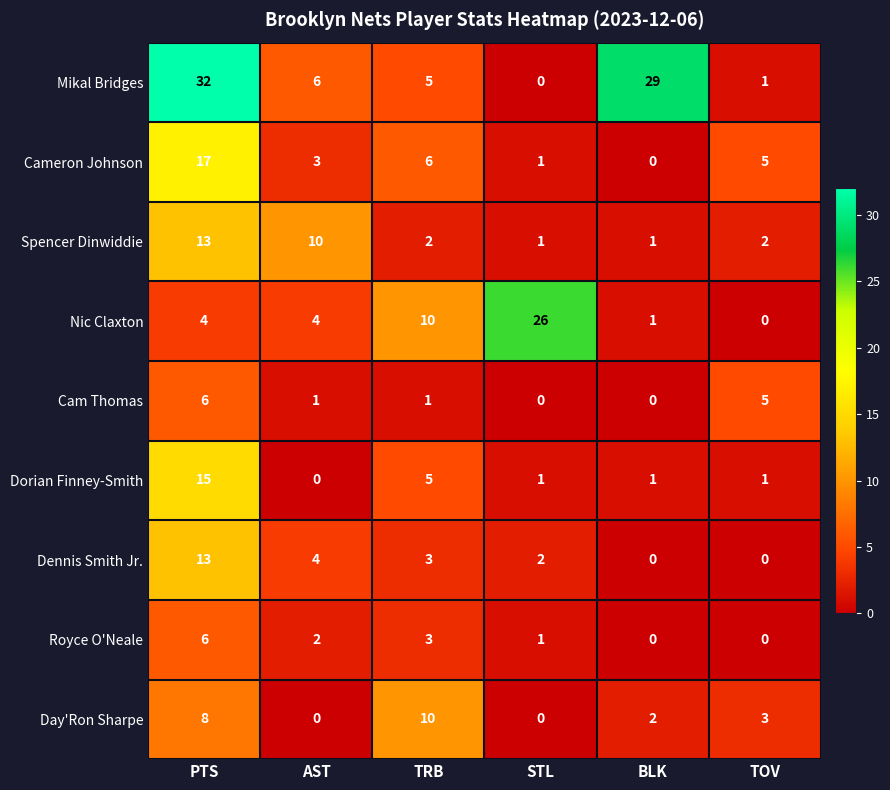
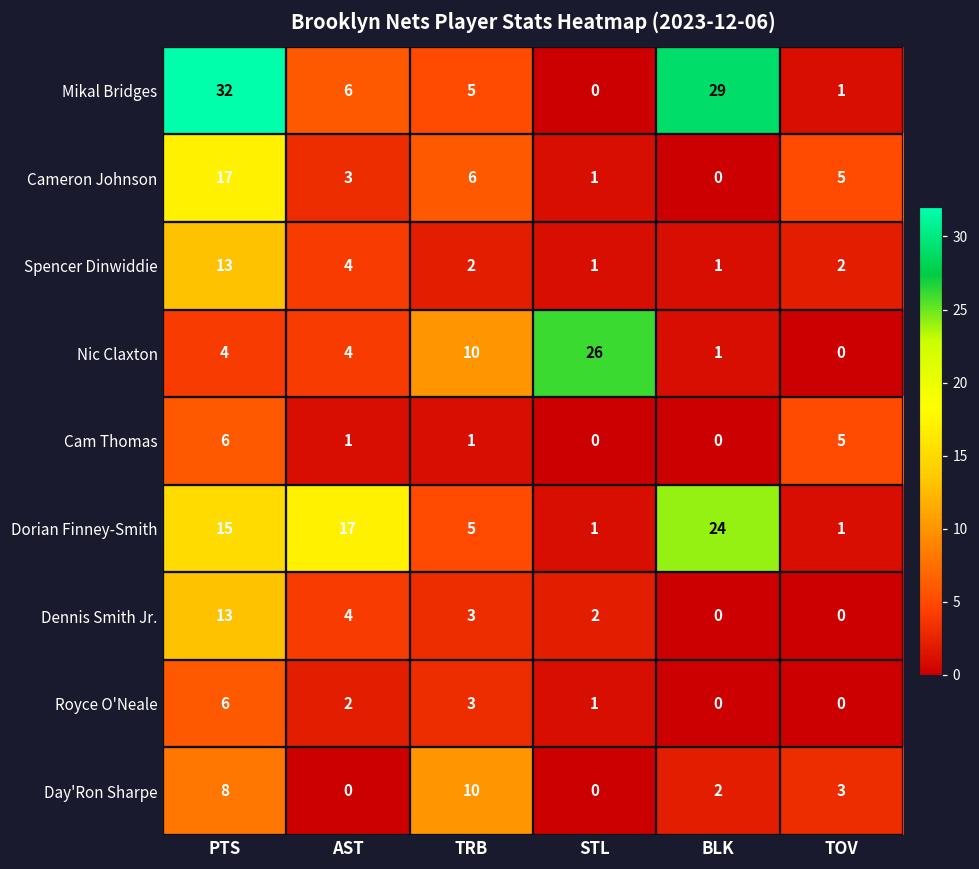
Spencer Dinwiddie, AST: 10 -> 4
Dorian Finney-Smith, AST: 0 -> 17
Dorian Finney-Smith, BLK: 1 -> 24
